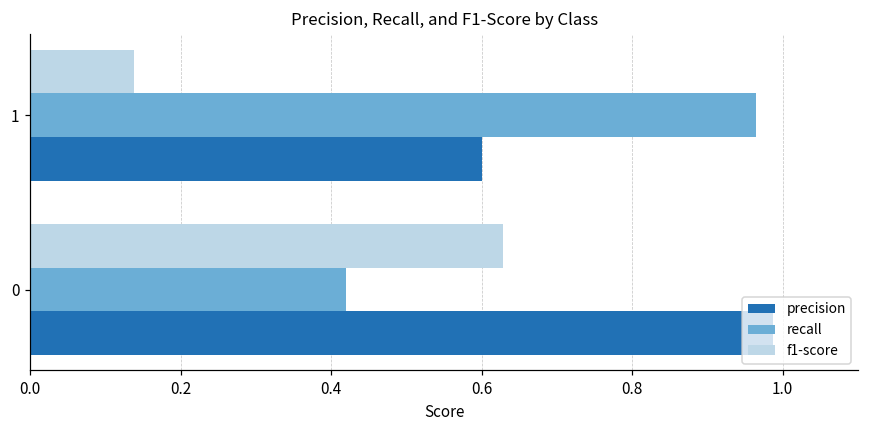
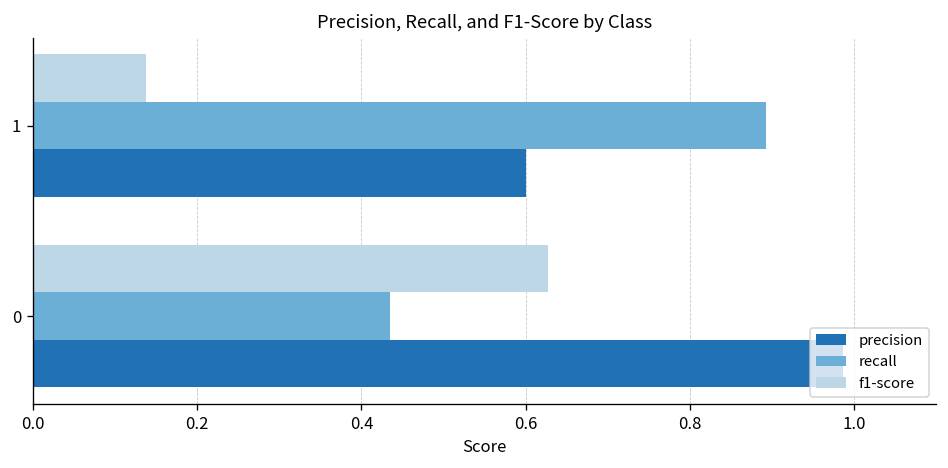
recall, 1: 0.96 -> 0.89
recall, 0: 0.42 -> 0.43
